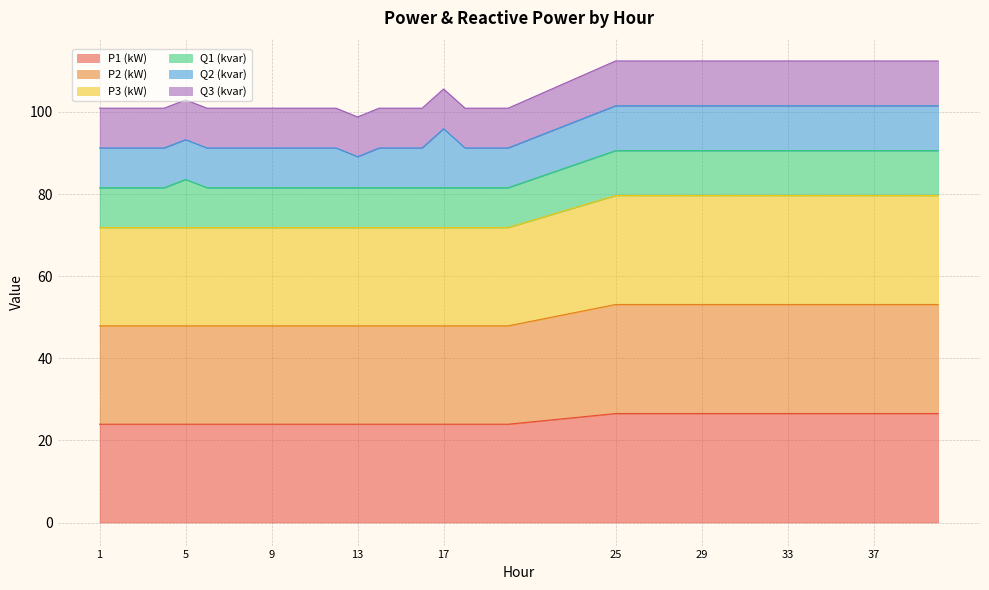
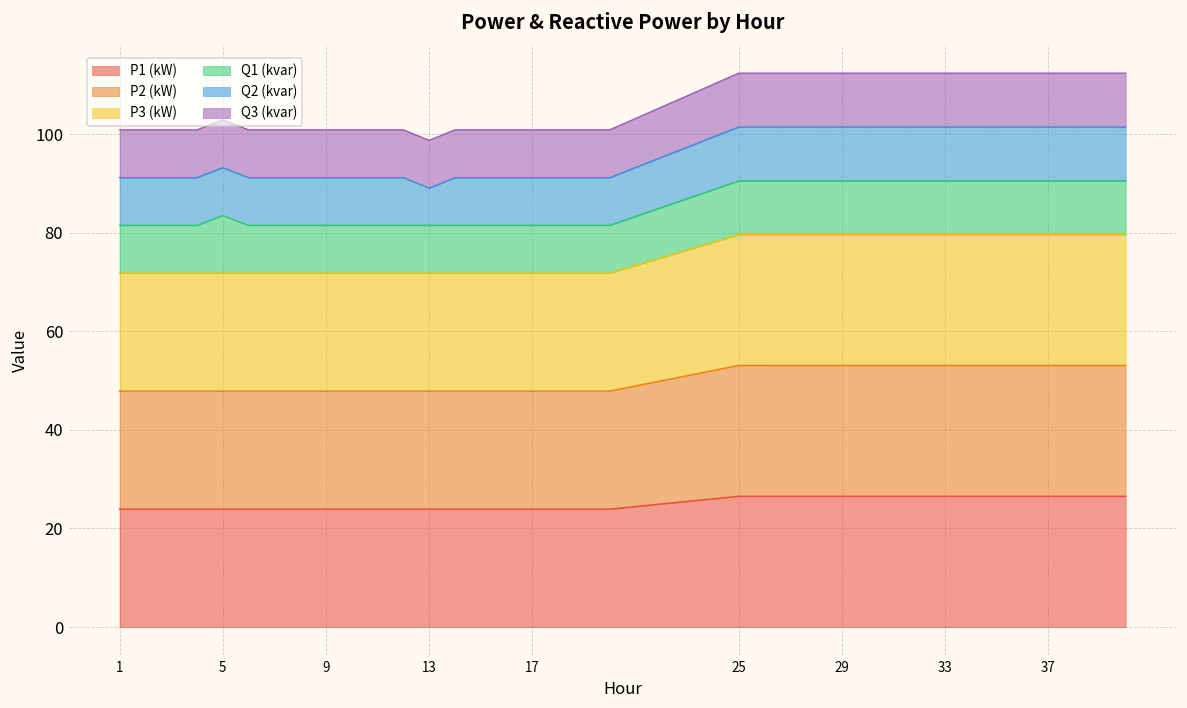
Q2 (kvar), 17: 14 -> 10
